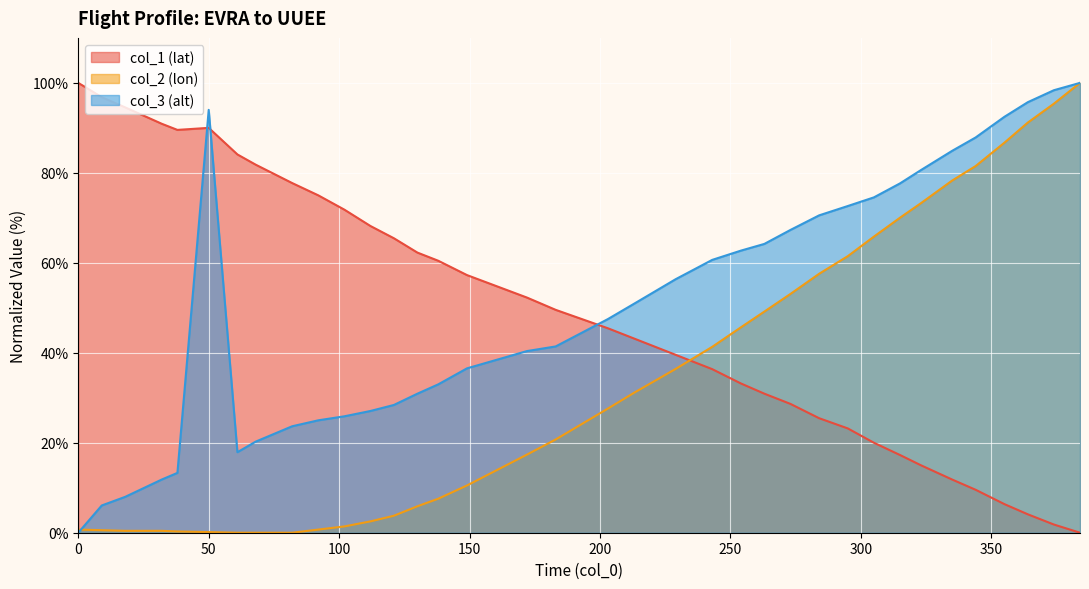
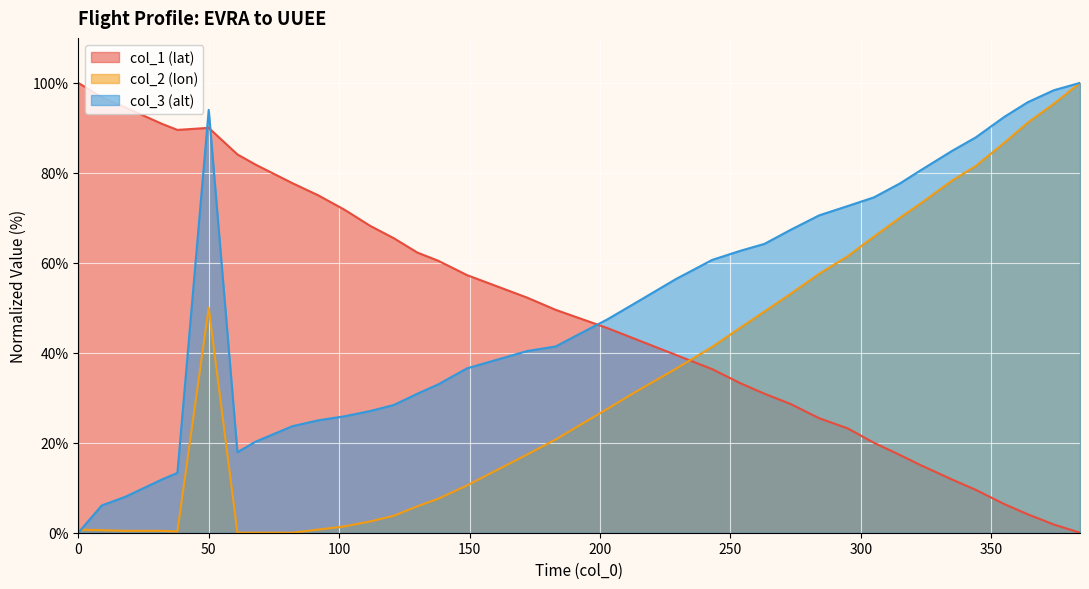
col_2 (lon), 50: 0% -> 50%
